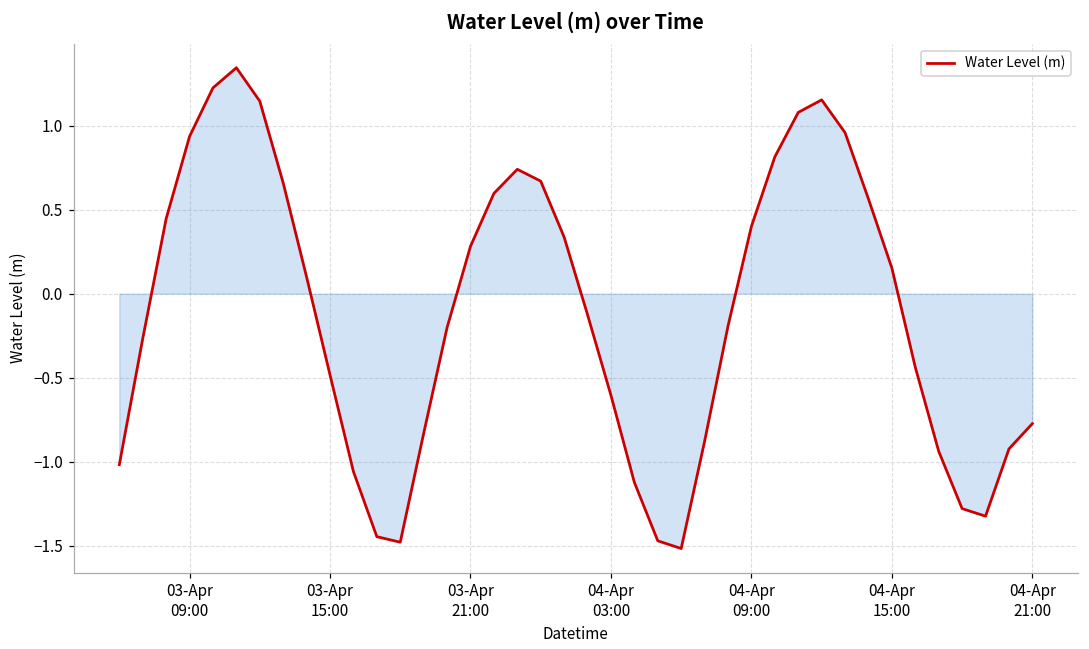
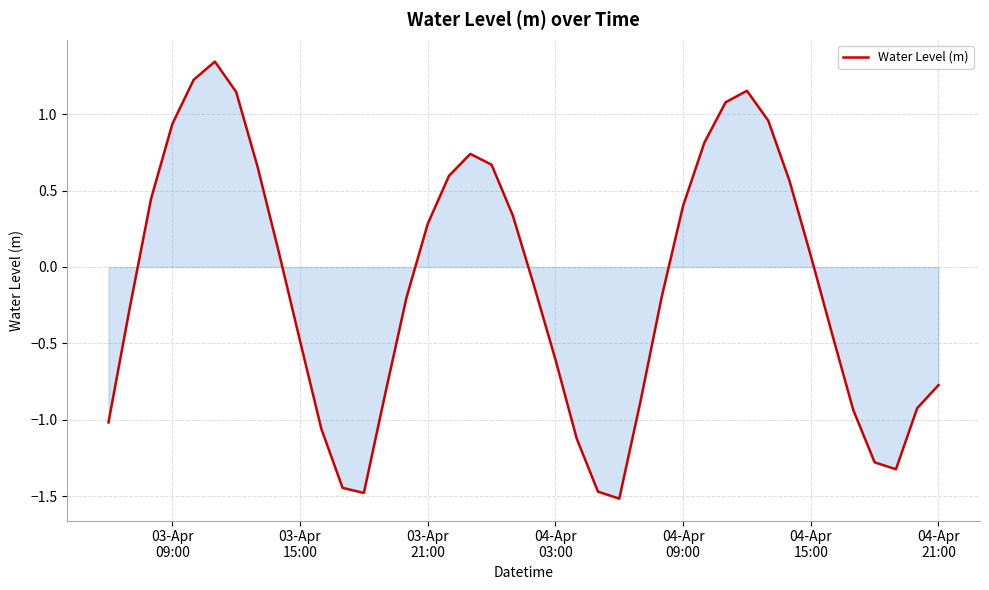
Water Level (m), 04-Apr 15:00: 0.15 -> 0.07
